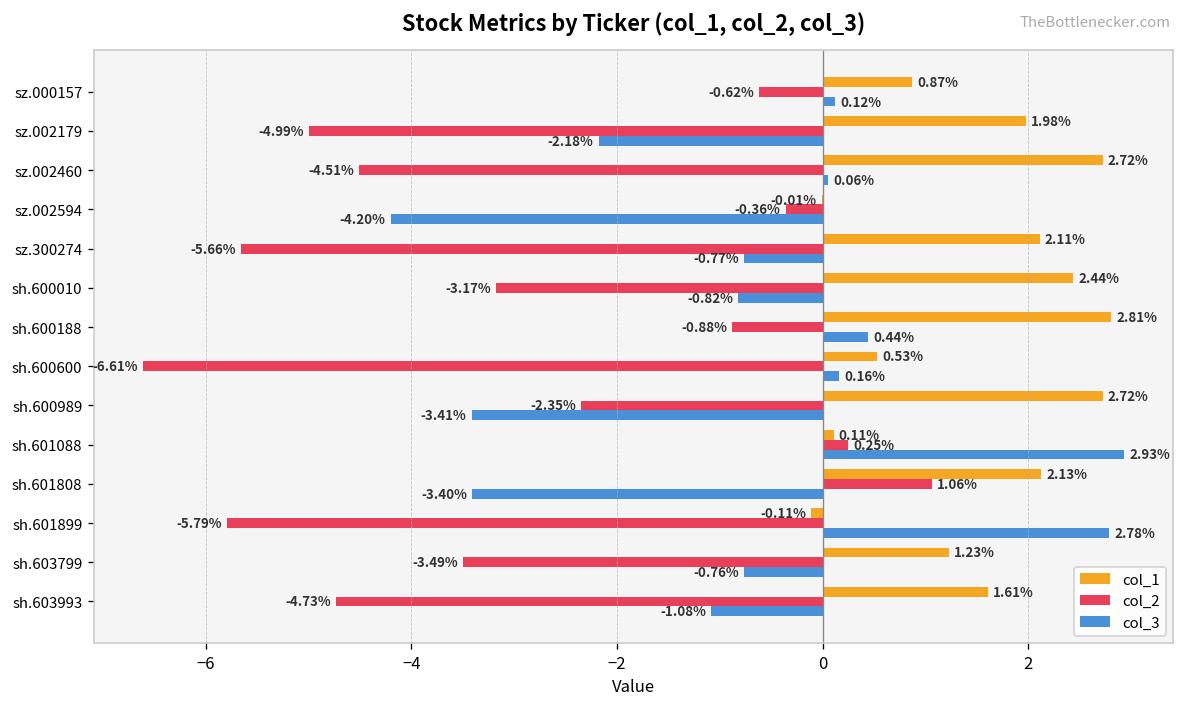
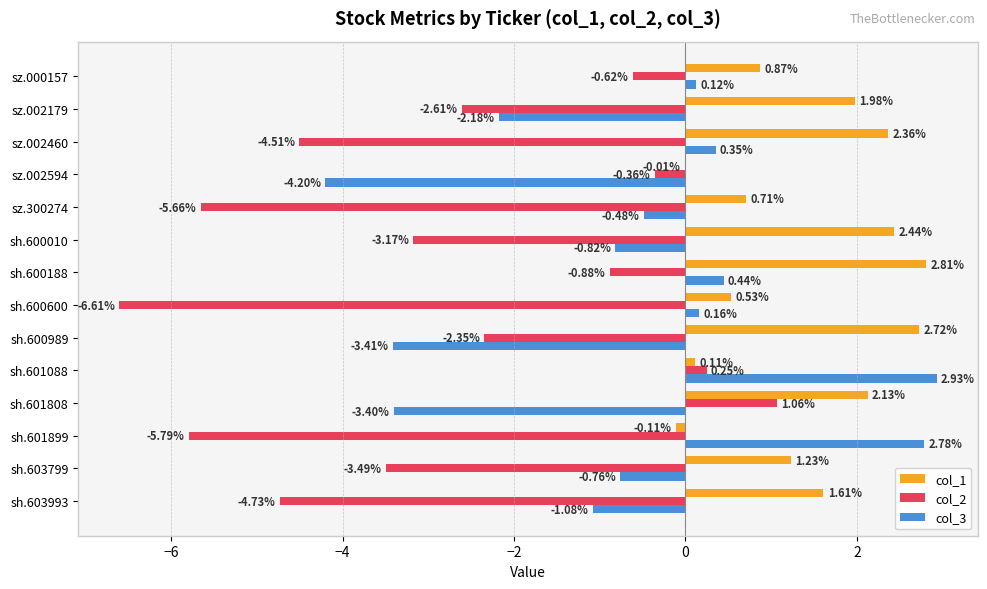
col_2, sz.002179: -4.99% -> -2.61%
col_1, sz.002460: 2.72% -> 2.36%
col_3, sz.002460: 0.06% -> 0.35%
col_1, sz.300274: 2.11% -> 0.71%
col_3, sz.300274: -0.77% -> -0.48%
